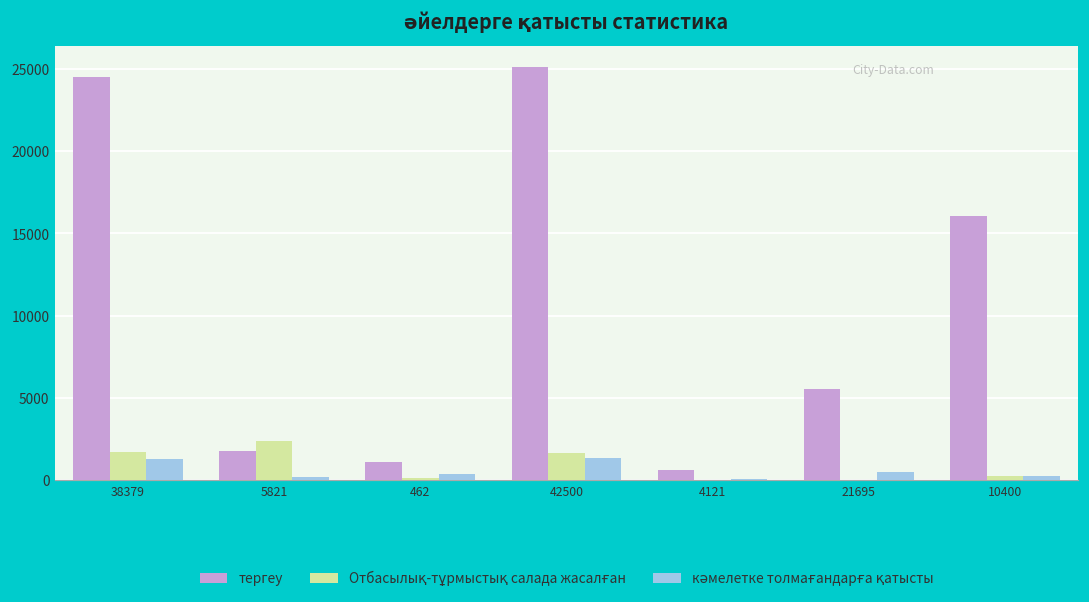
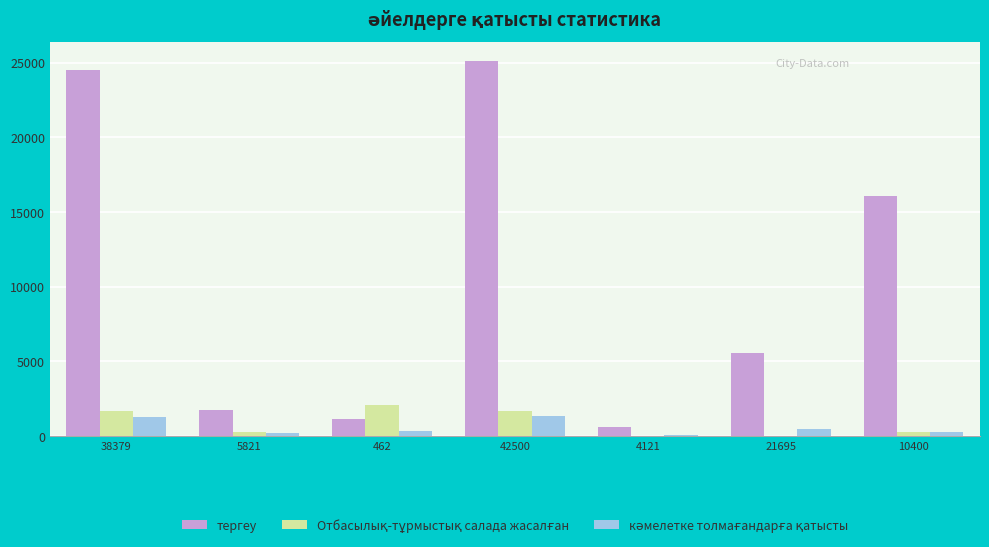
Отбасылық-тұрмыстық салада жасалған, 5821: 2400 -> 300
Отбасылық-тұрмыстық салада жасалған, 462: 100 -> 2100
